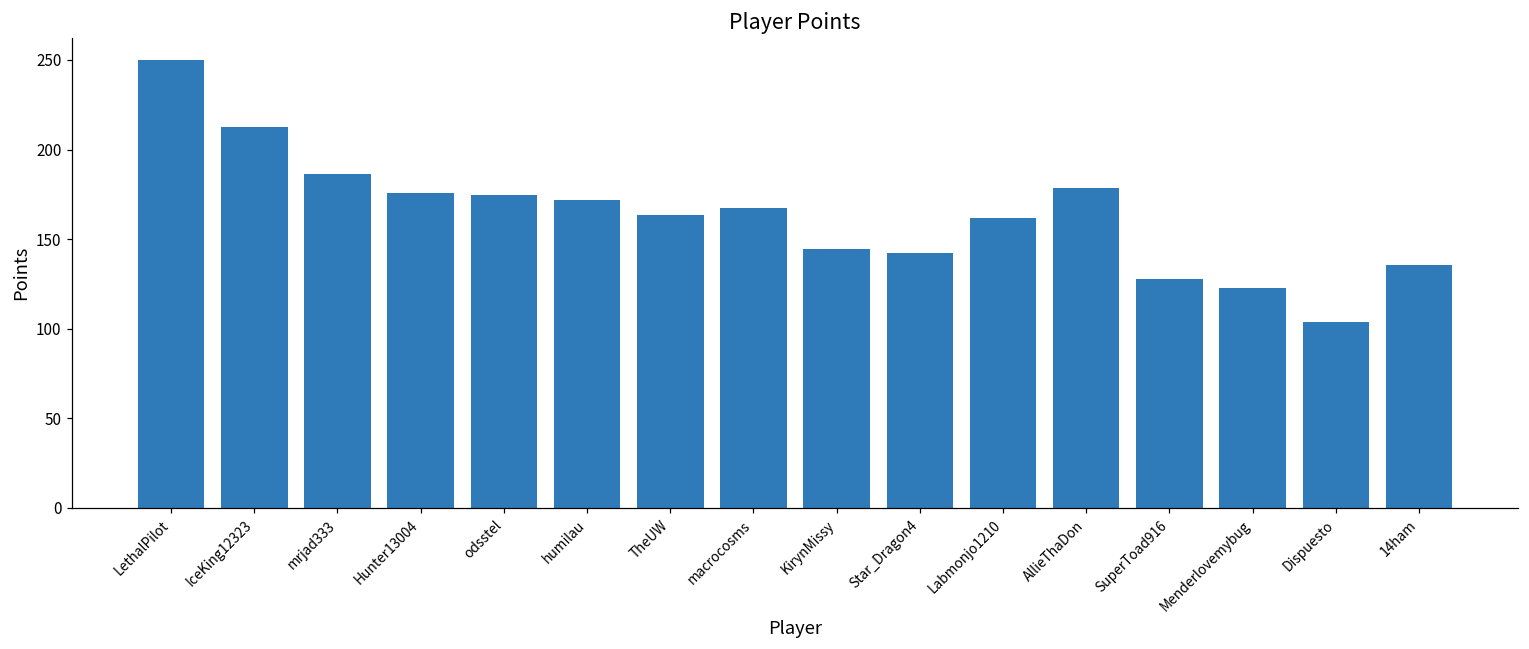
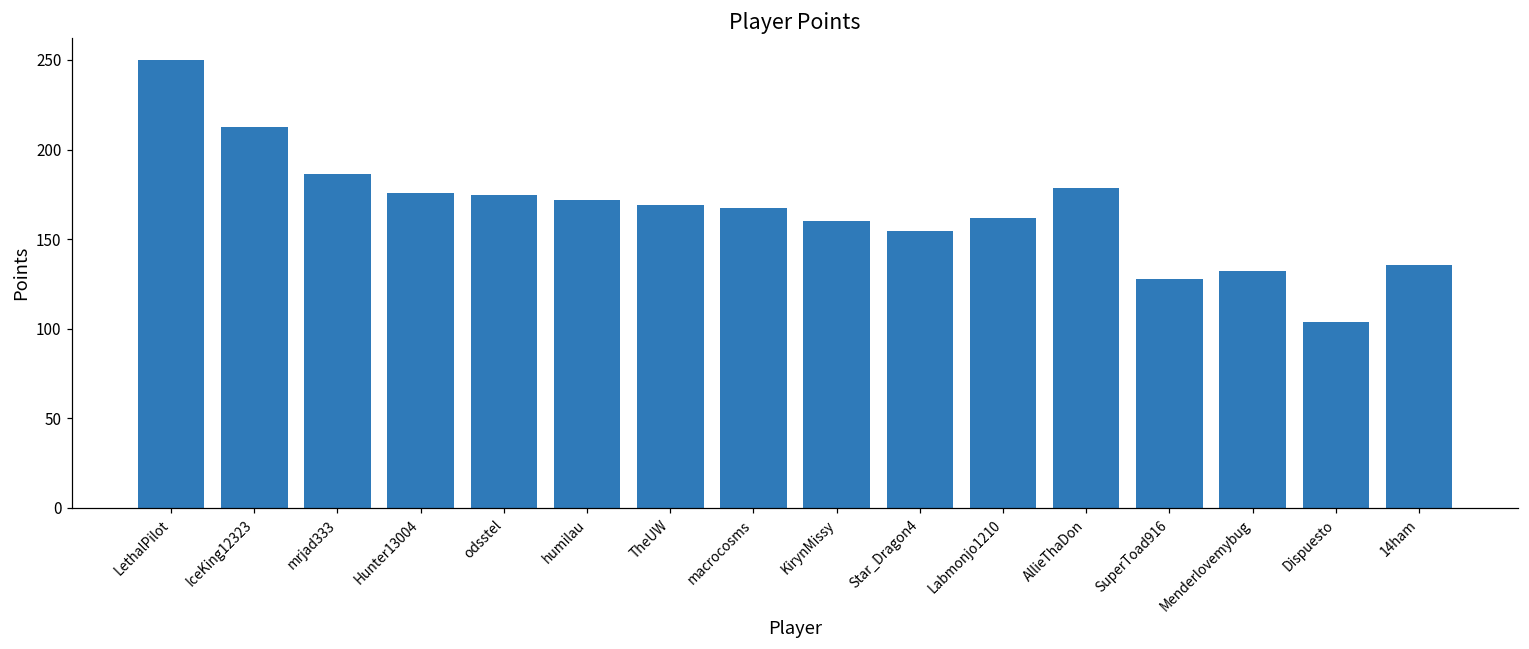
TheUW: 164 -> 169
KirynMissy: 144 -> 160
Star_Dragon4: 142 -> 154
Menderlovemybug: 123 -> 132
